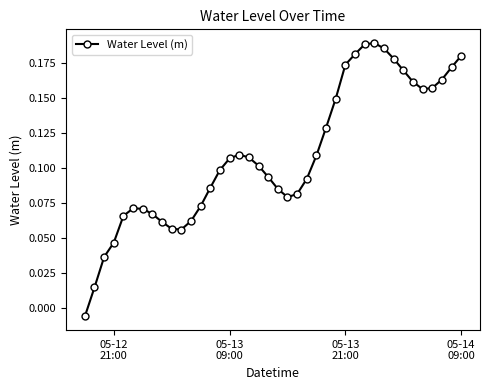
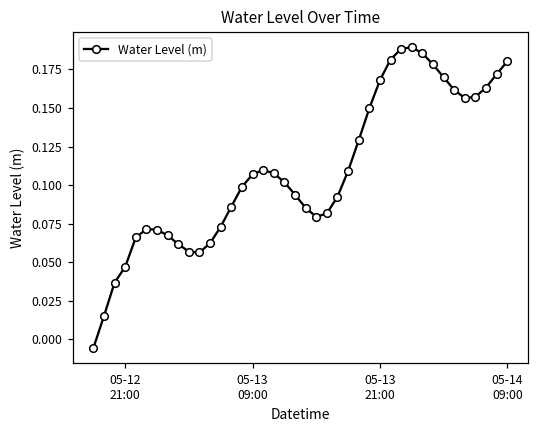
05-13 21:00: 0.174 -> 0.168
